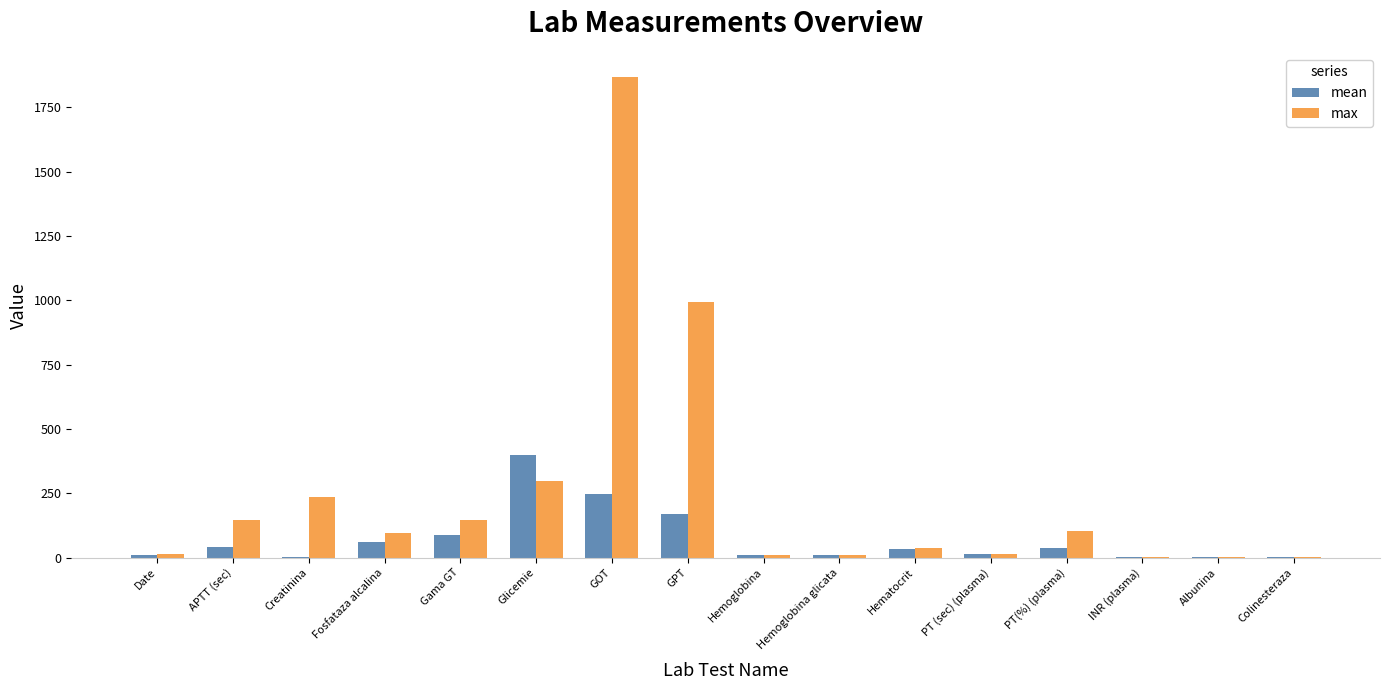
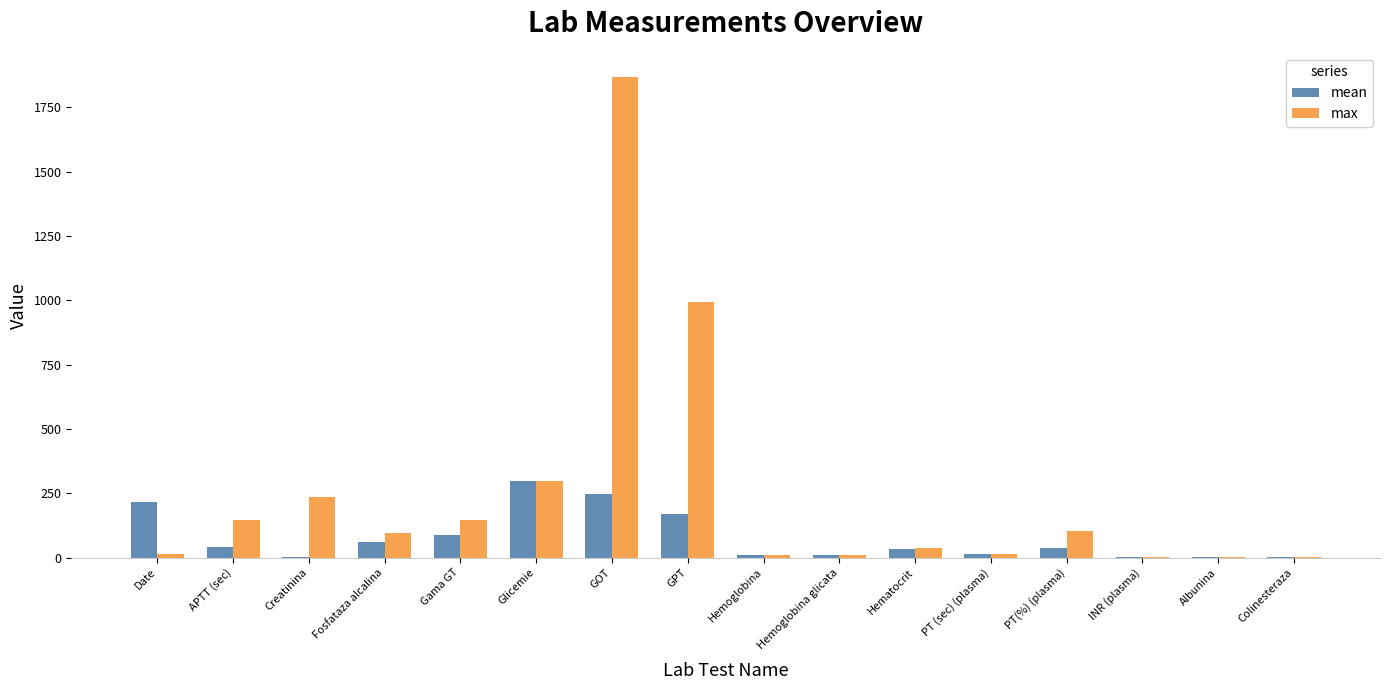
mean, Date: 10 -> 220
mean, Glicemie: 400 -> 300
